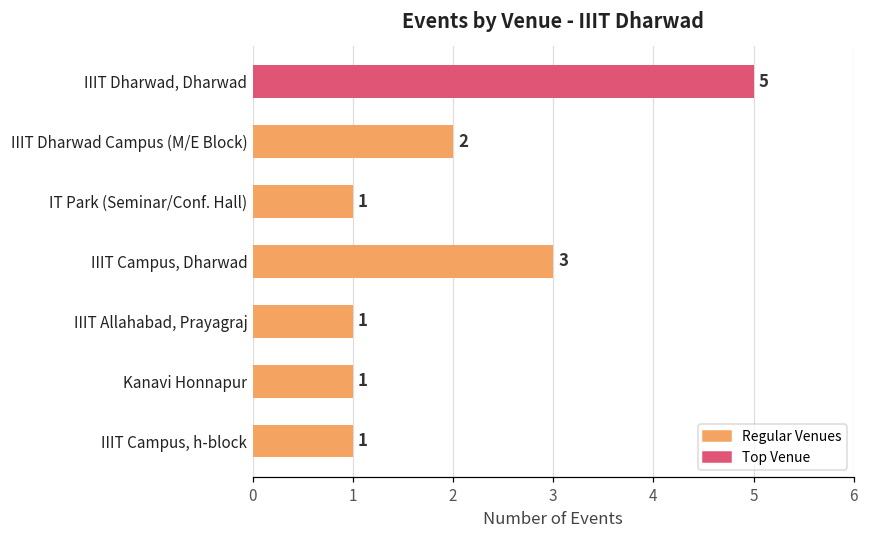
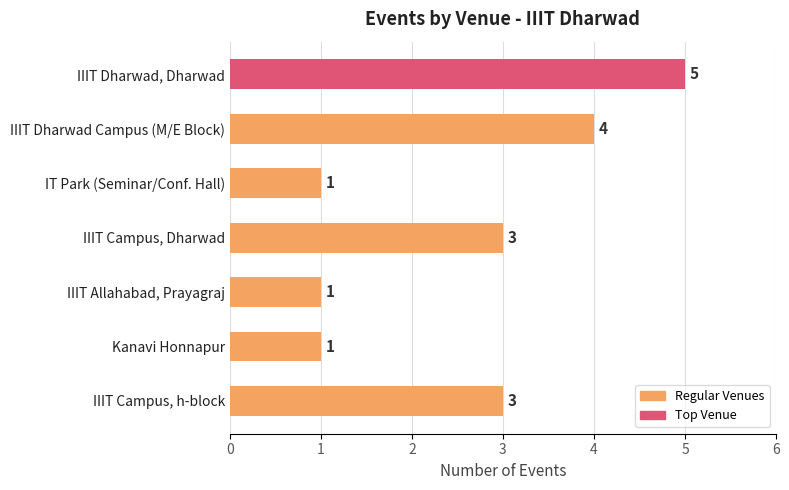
IIIT Dharwad Campus (M/E Block): 2 -> 4
IIIT Campus, h-block: 1 -> 3
